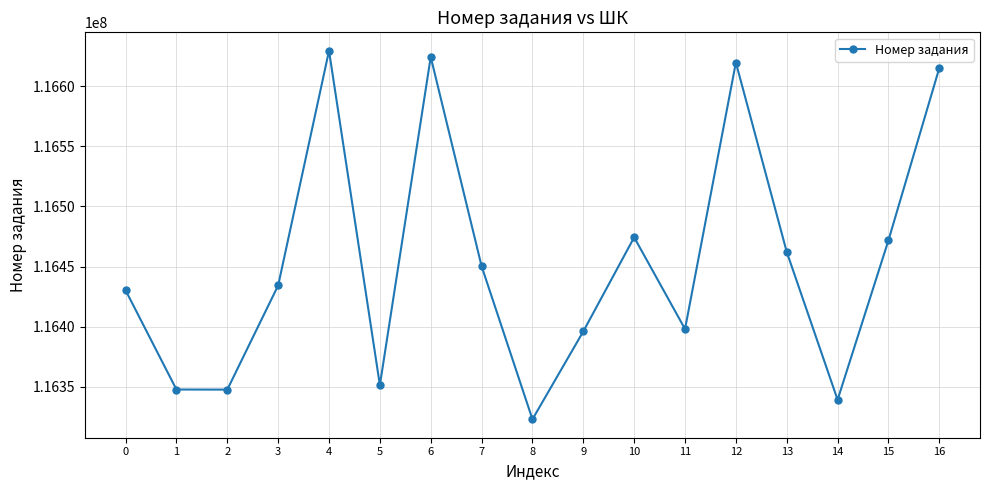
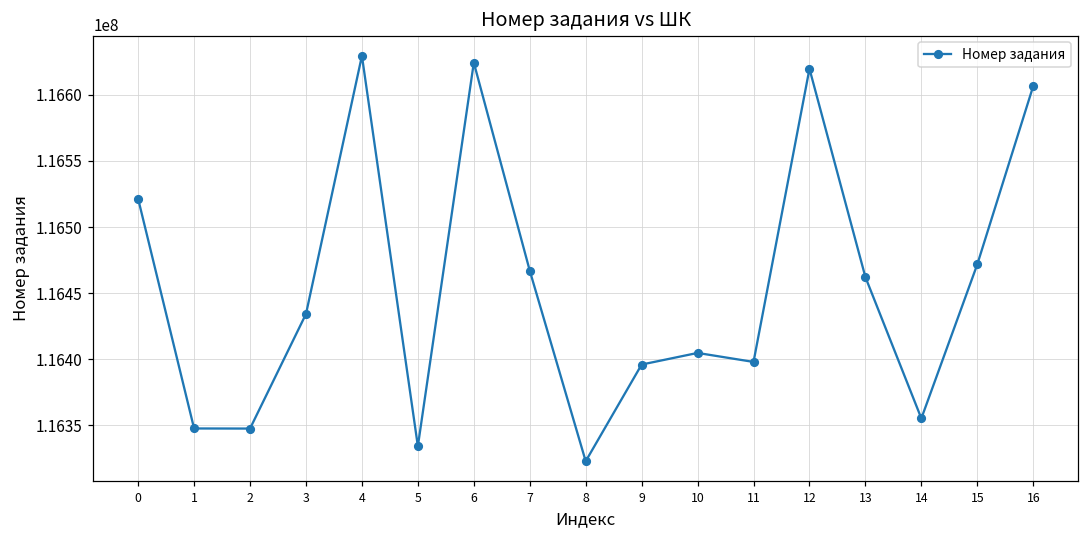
0: 116430000 -> 116521000
5: 116351000 -> 116334000
7: 116450000 -> 116467000
10: 116474000 -> 116405000
14: 116339000 -> 116355000
16: 116615000 -> 116607000
